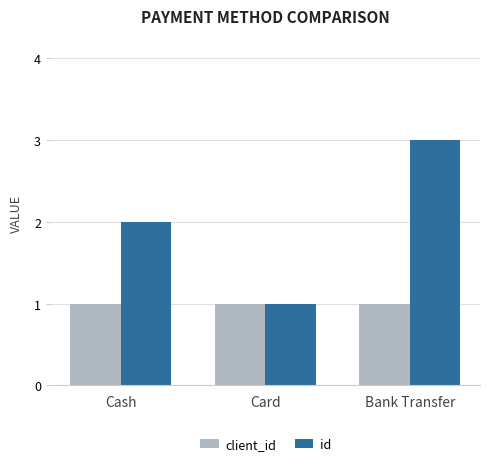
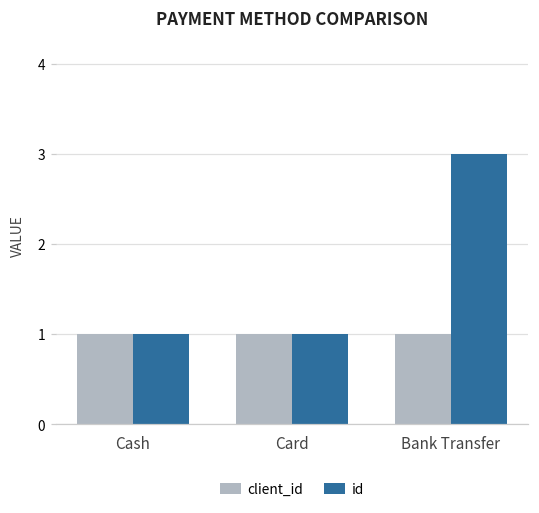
id, Cash: 2 -> 1
